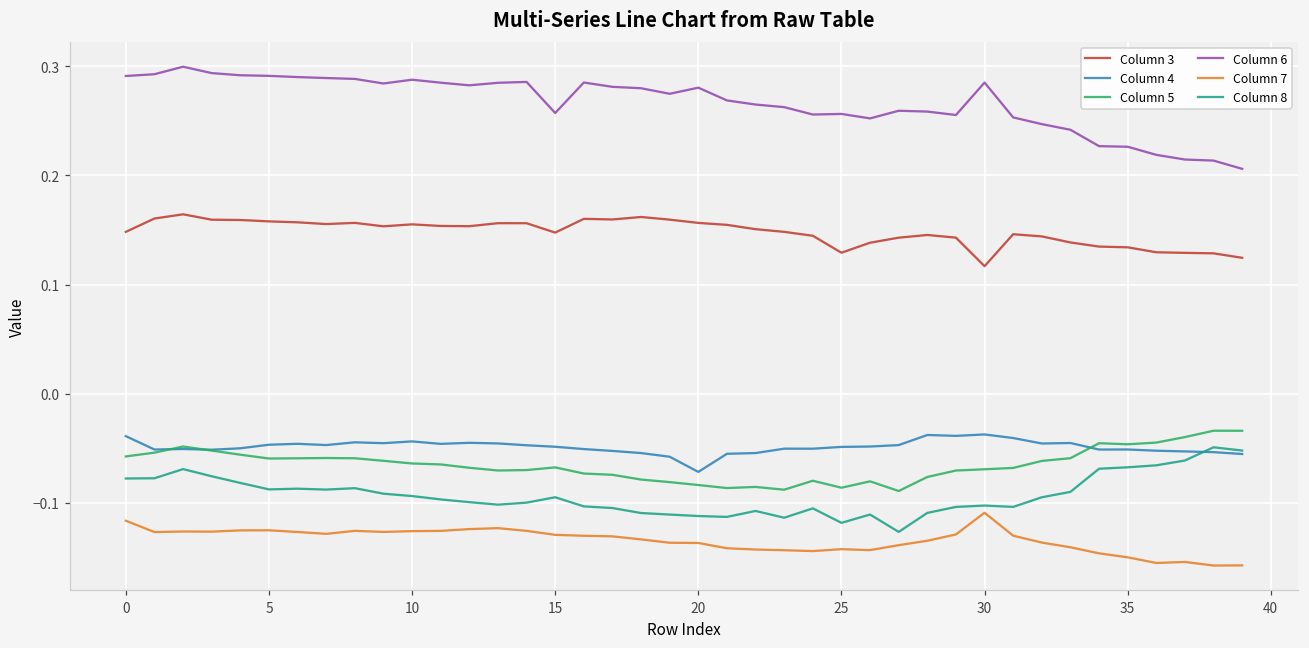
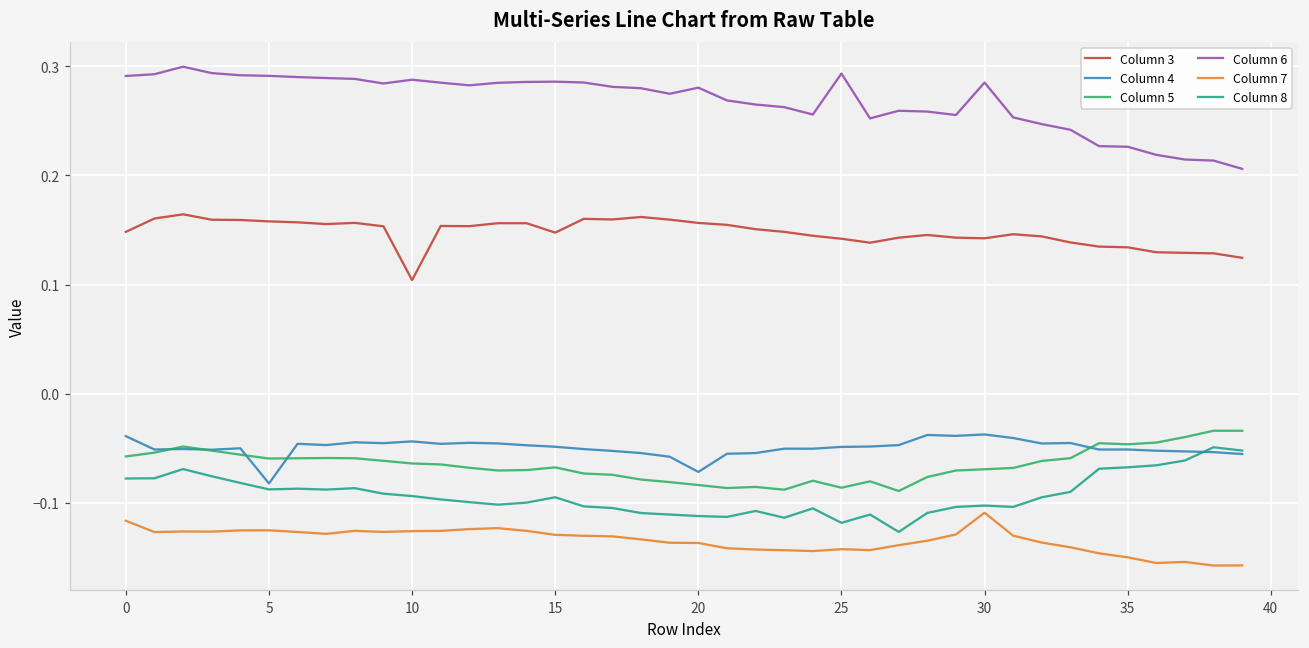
Column 4, 5: -0.05 -> -0.08
Column 3, 10: 0.16 -> 0.10
Column 6, 15: 0.26 -> 0.29
Column 3, 25: 0.13 -> 0.14
Column 6, 25: 0.26 -> 0.29
Column 3, 30: 0.12 -> 0.14
